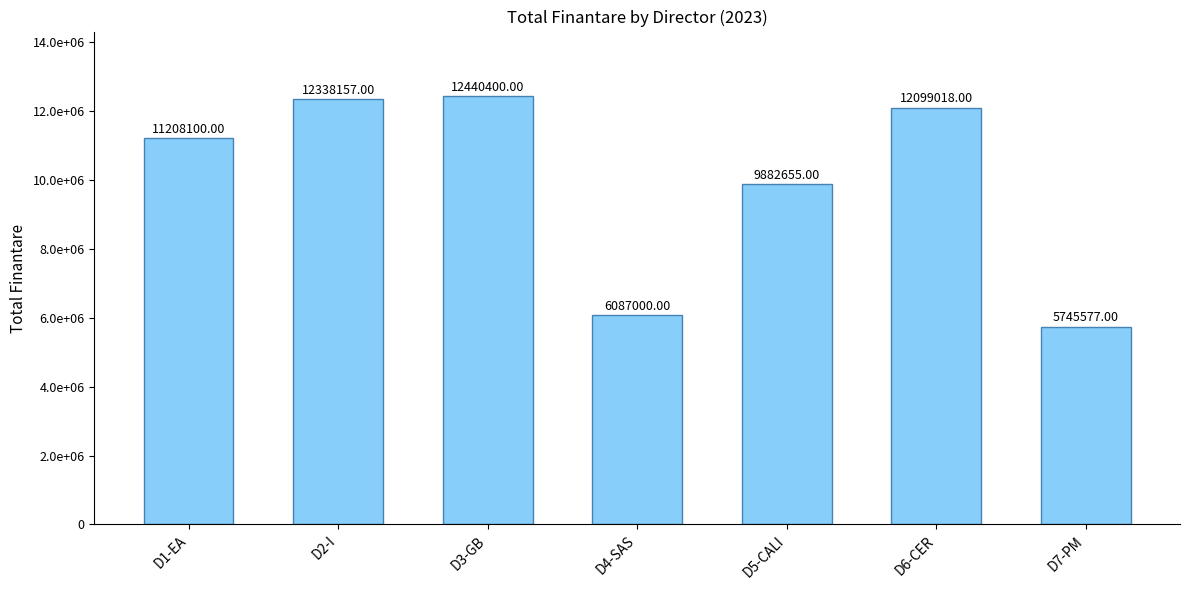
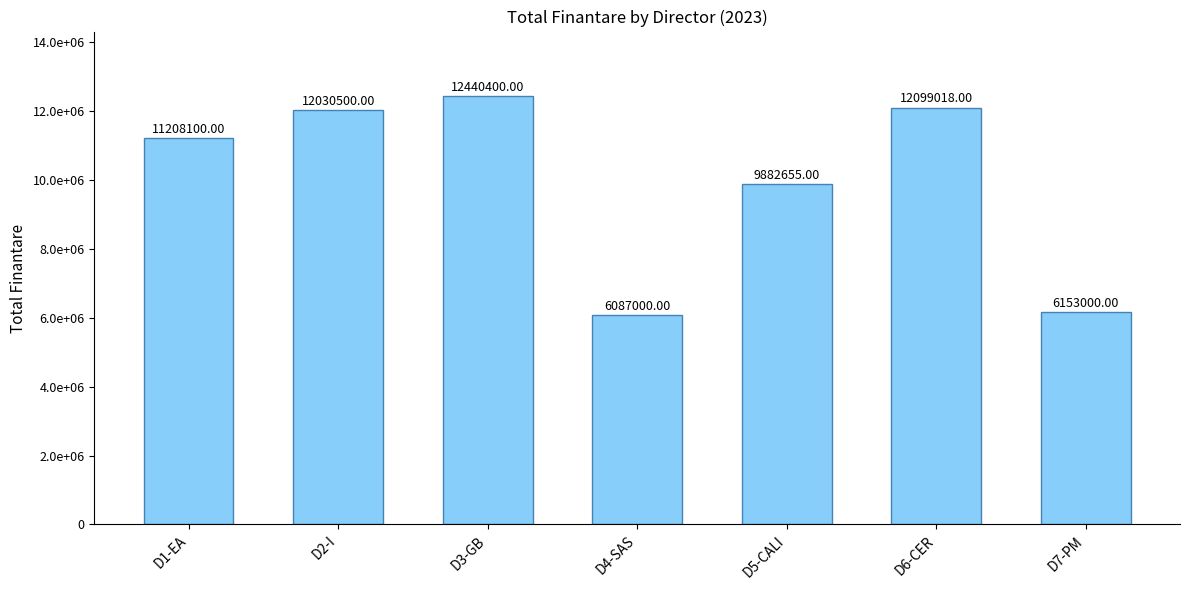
D2-I: 12338157.00 -> 12030500.00
D7-PM: 5745577.00 -> 6153000.00
